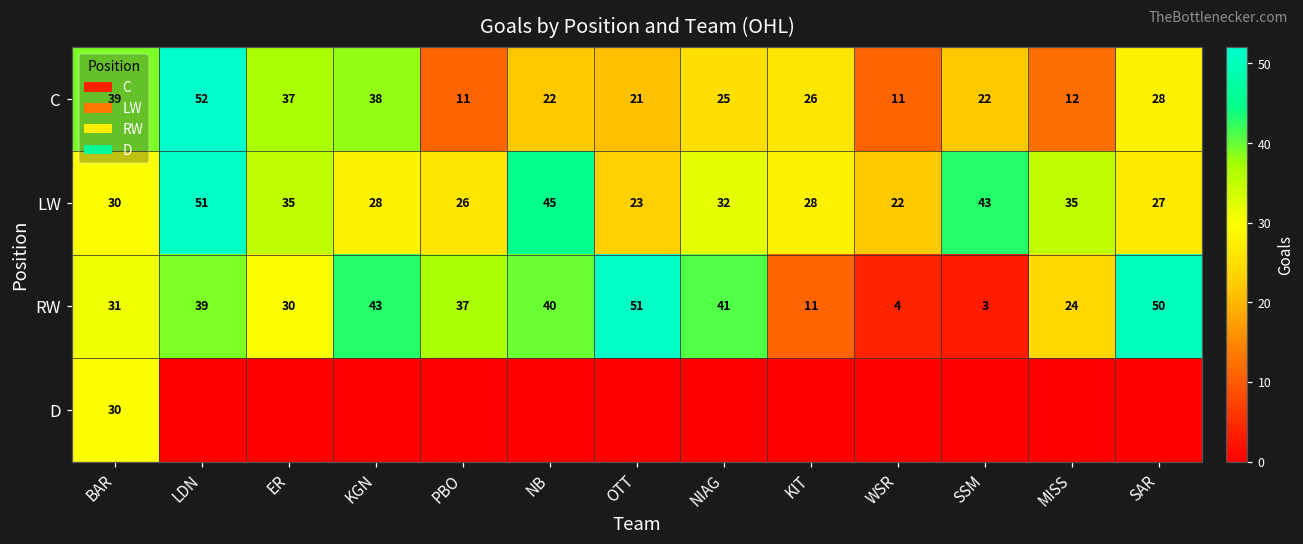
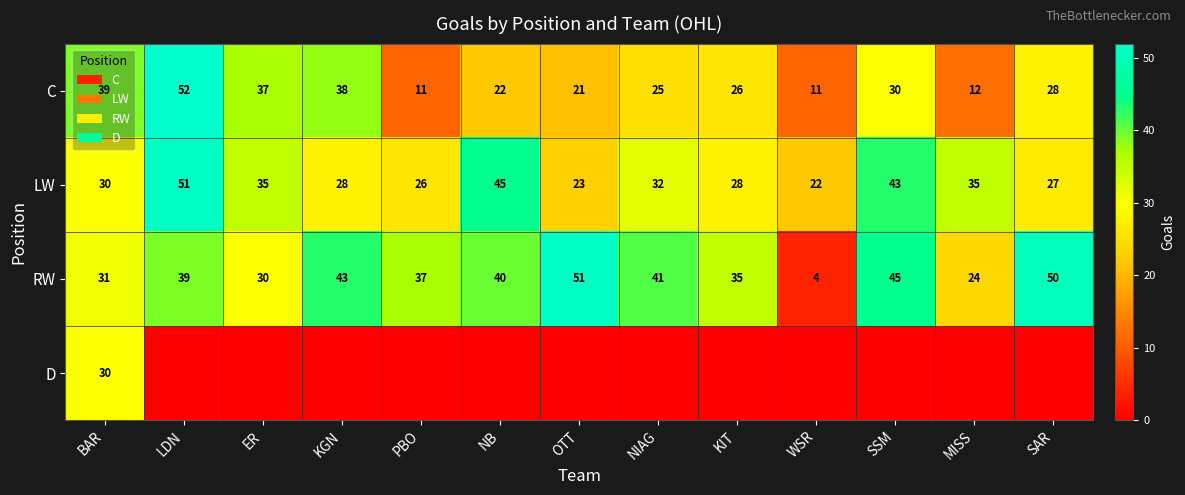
C, SSM: 22 -> 30
RW, KIT: 11 -> 35
RW, SSM: 3 -> 45
